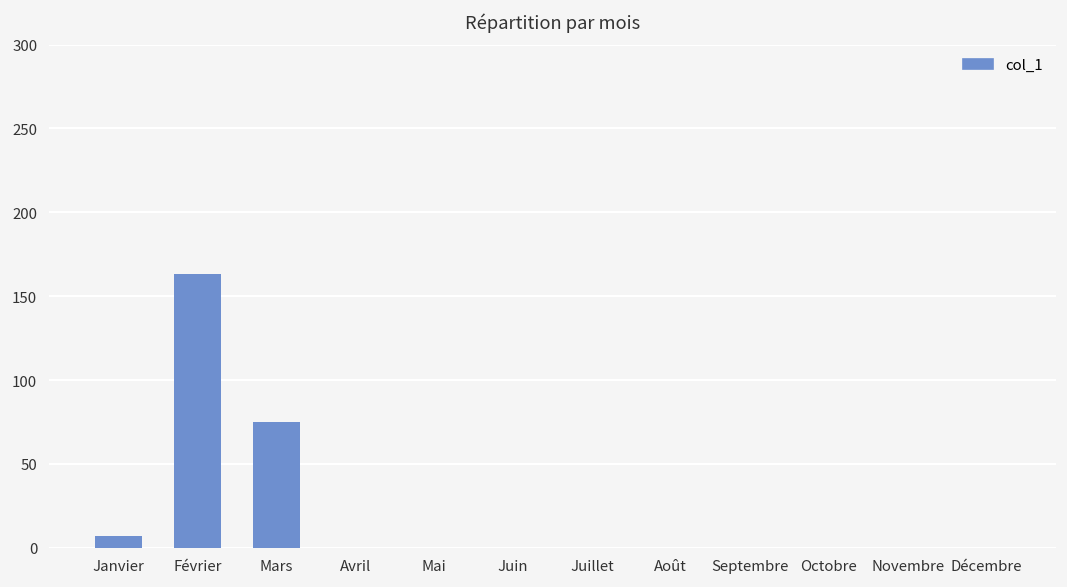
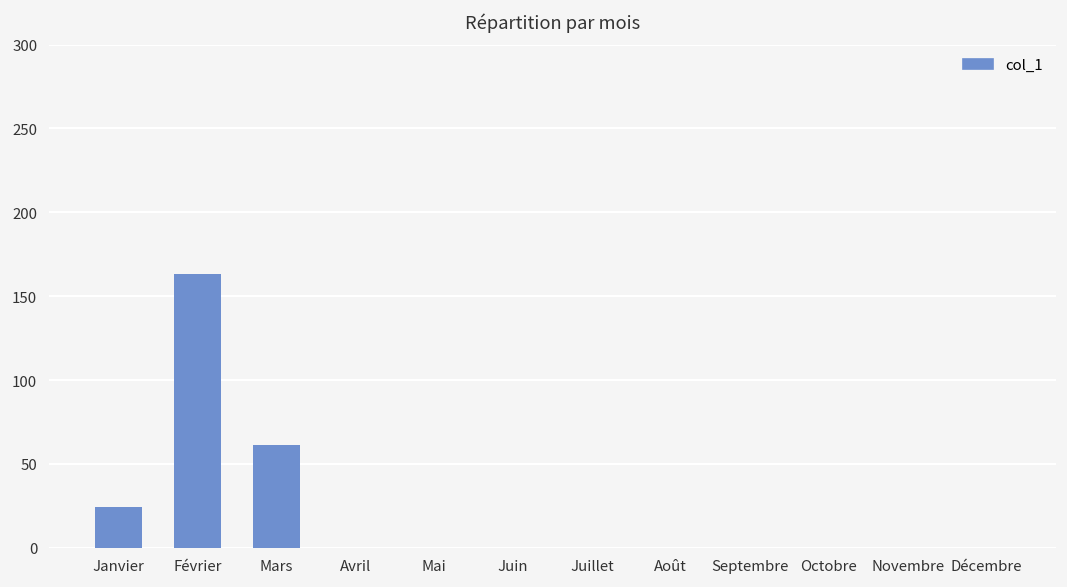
Janvier: 7 -> 24
Mars: 75 -> 61
